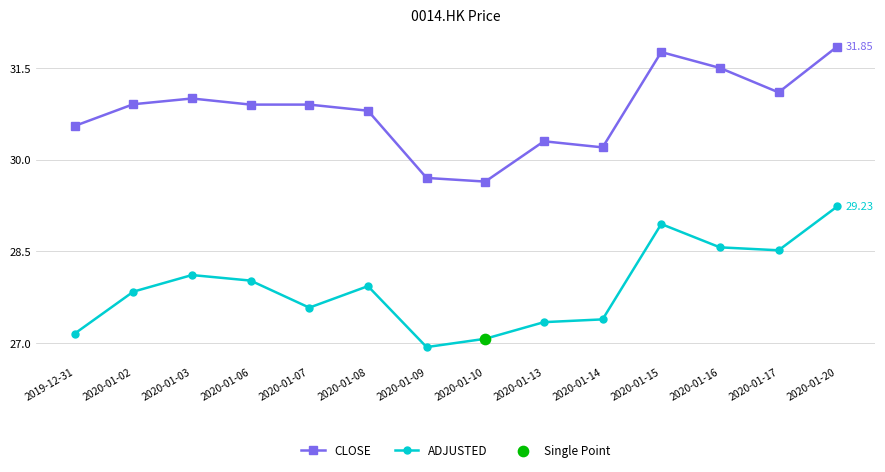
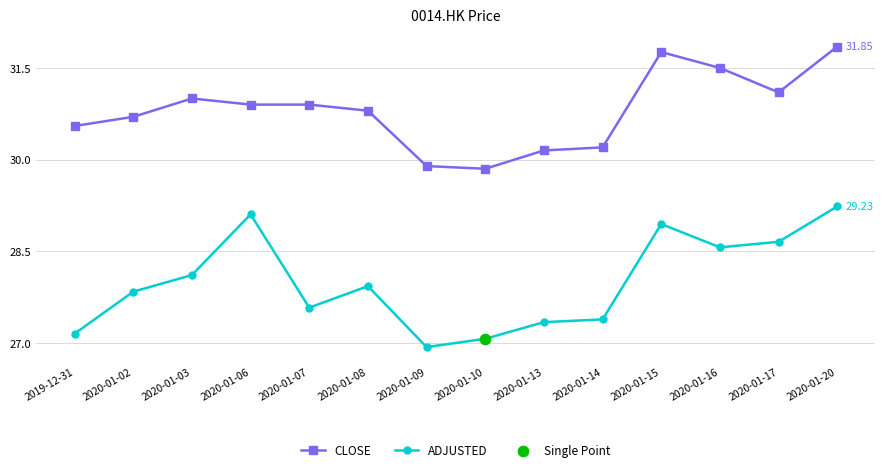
CLOSE, 2020-01-02: 30.9 -> 30.7
ADJUSTED, 2020-01-06: 28.0 -> 29.1
CLOSE, 2020-01-09: 29.7 -> 29.9
CLOSE, 2020-01-10: 29.6 -> 29.9
CLOSE, 2020-01-13: 30.3 -> 30.2
ADJUSTED, 2020-01-17: 28.5 -> 28.7
